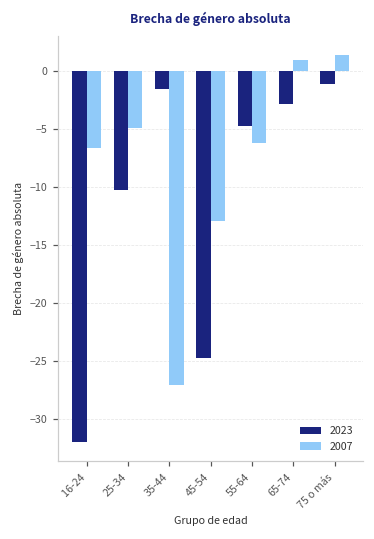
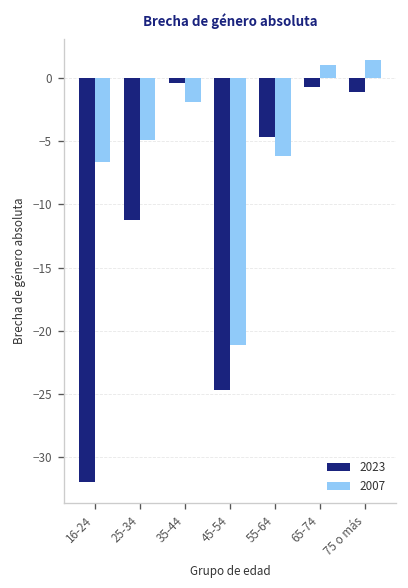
2023, 25-34: -10.2 -> -11.2
2023, 35-44: -1.5 -> -0.4
2007, 35-44: -27.0 -> -1.9
2007, 45-54: -12.9 -> -21.1
2023, 65-74: -2.8 -> -0.7
